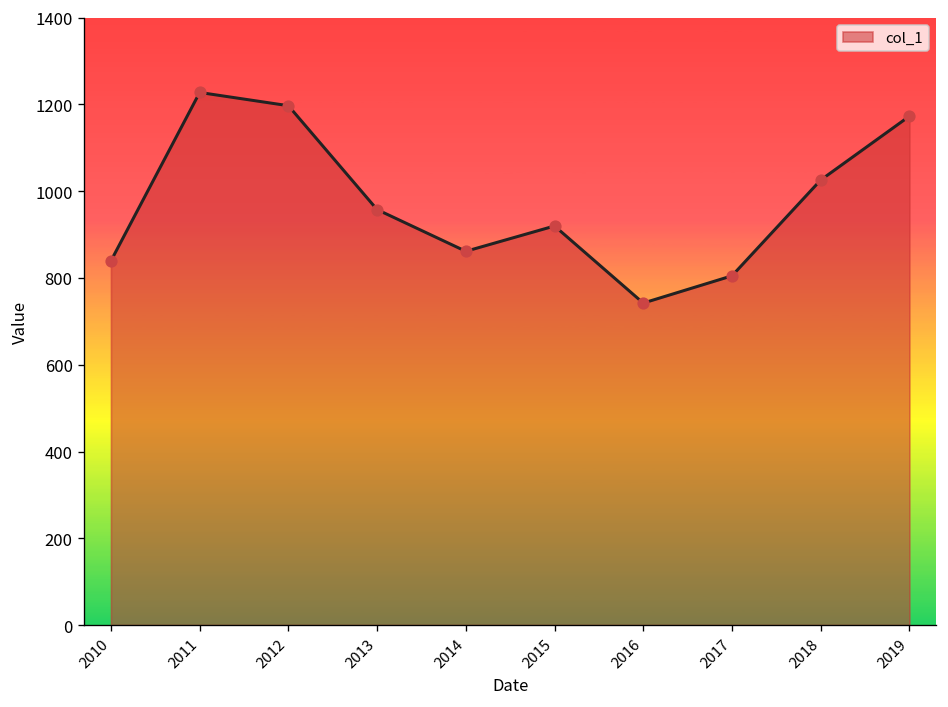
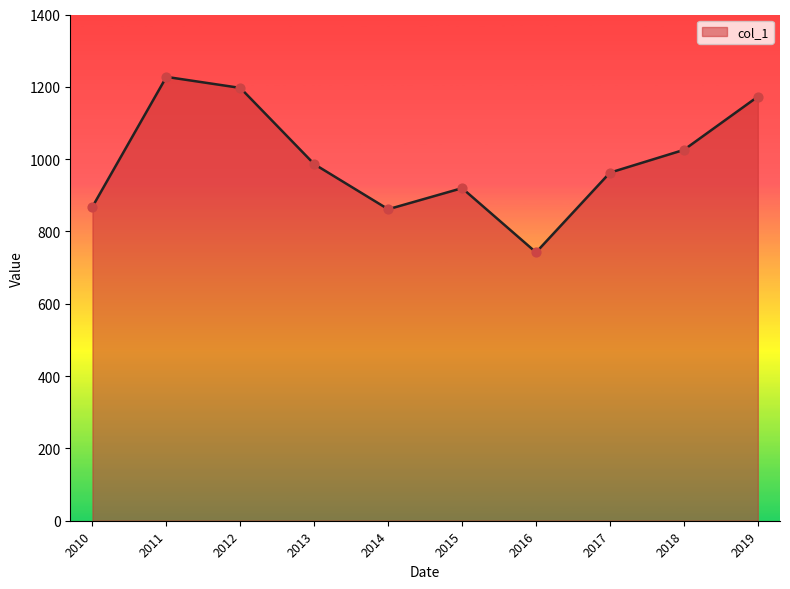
2010: 840 -> 870
2013: 960 -> 990
2017: 800 -> 960
